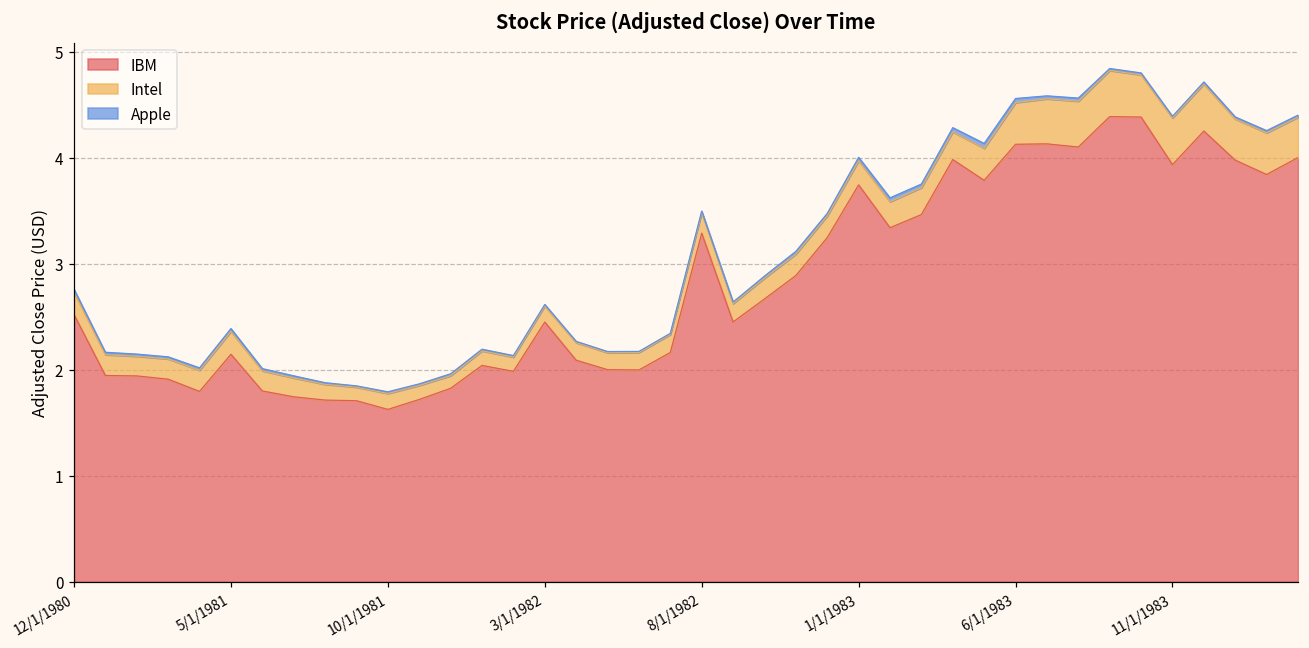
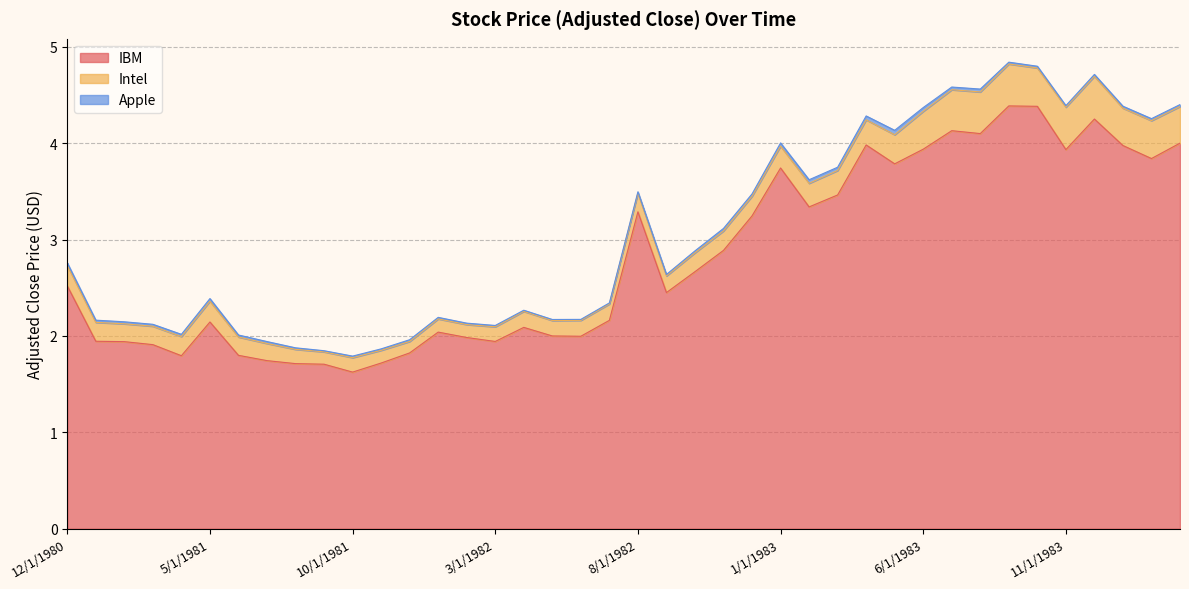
IBM, 3/1/1982: 2.4 -> 1.9
IBM, 6/1/1983: 4.1 -> 3.9
